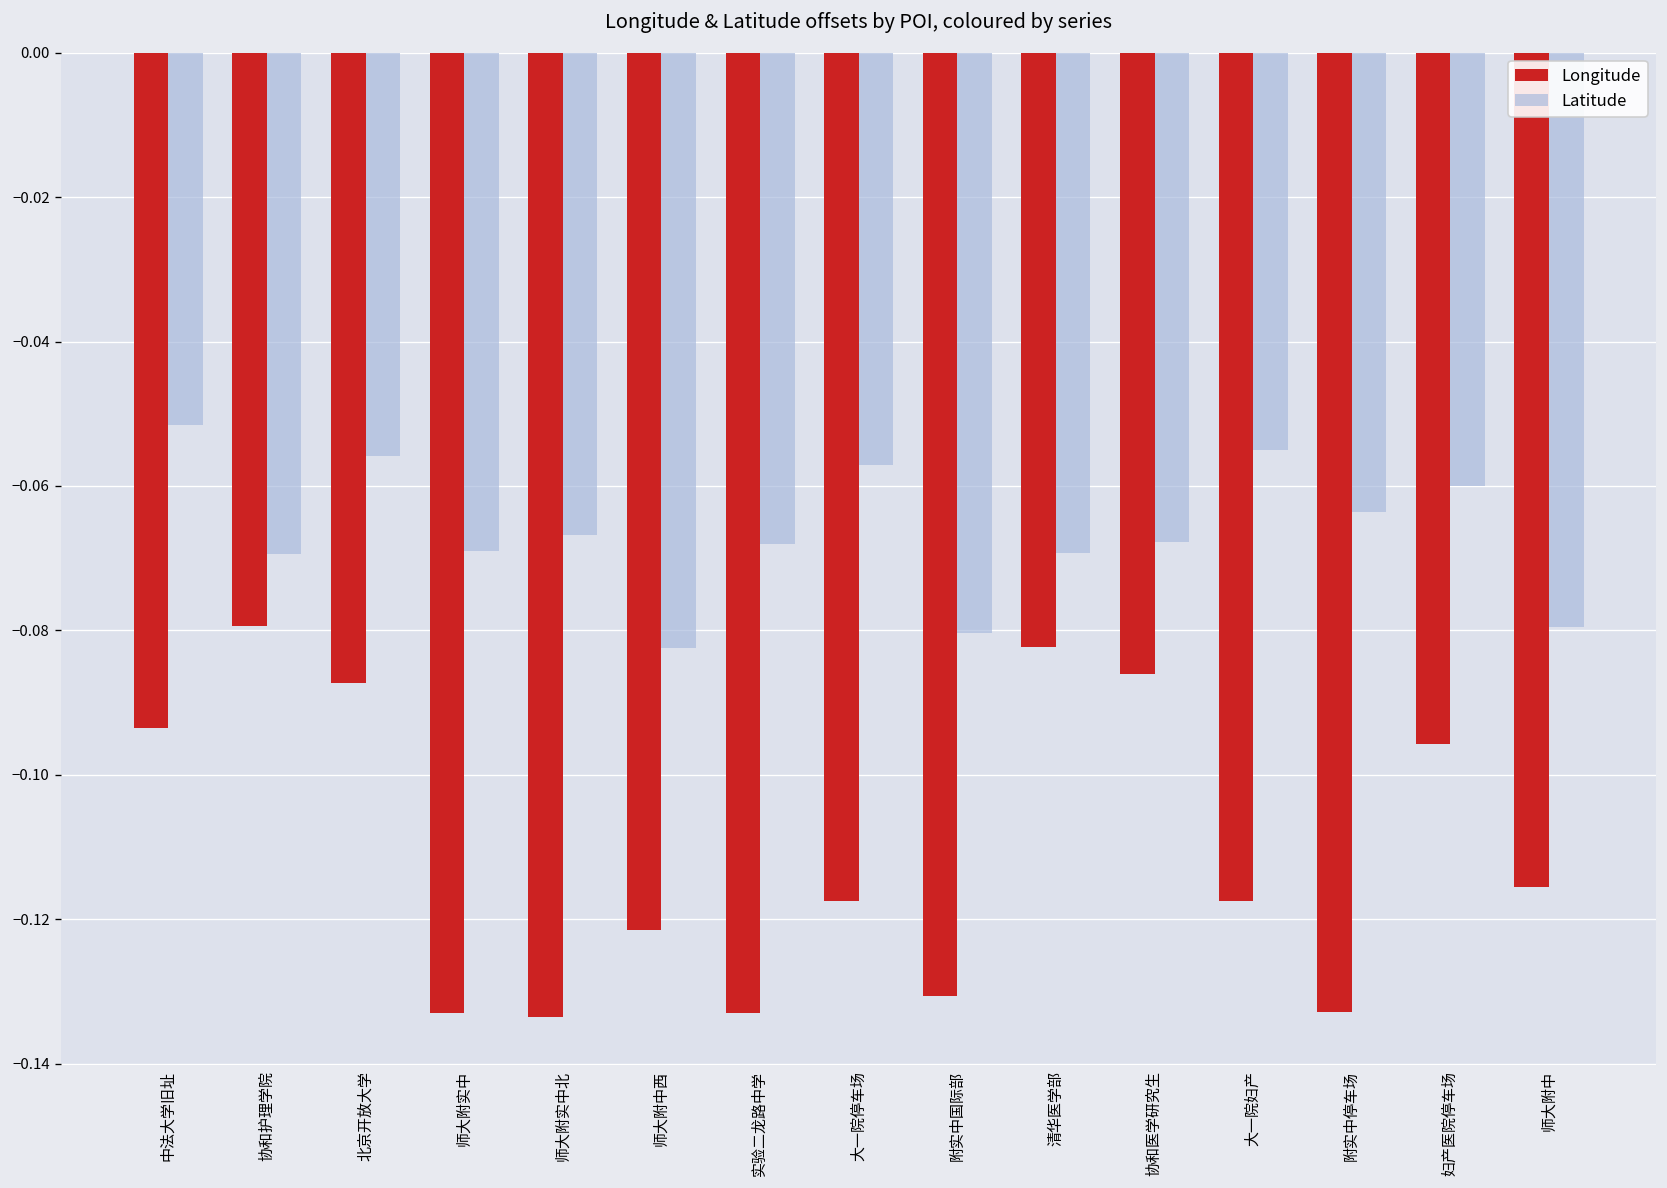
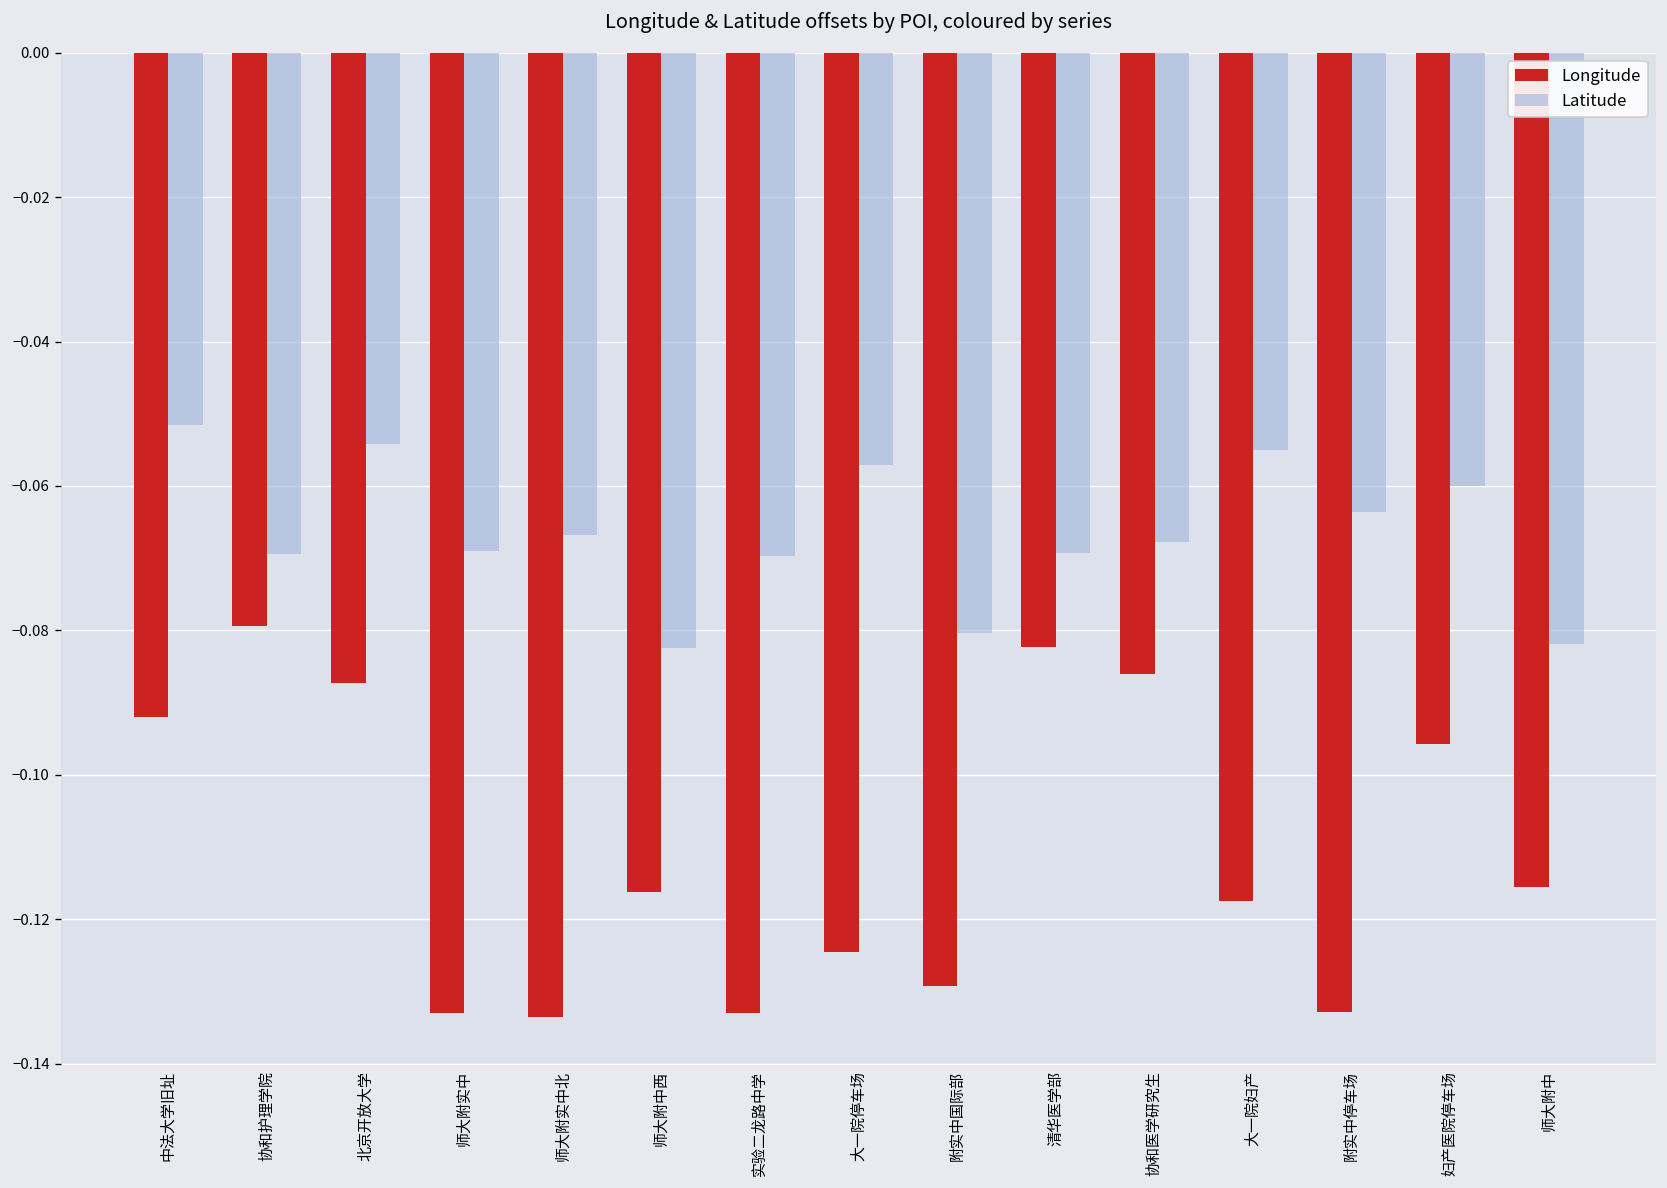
Longitude, 中法大学旧址: -0.093 -> -0.092
Latitude, 北京开放大学: -0.056 -> -0.054
Longitude, 师大附中西: -0.121 -> -0.116
Latitude, 实验二龙路中学: -0.068 -> -0.070
Longitude, 大一院停车场: -0.117 -> -0.125
Longitude, 附实中国际部: -0.131 -> -0.129
Latitude, 师大附中: -0.080 -> -0.082
